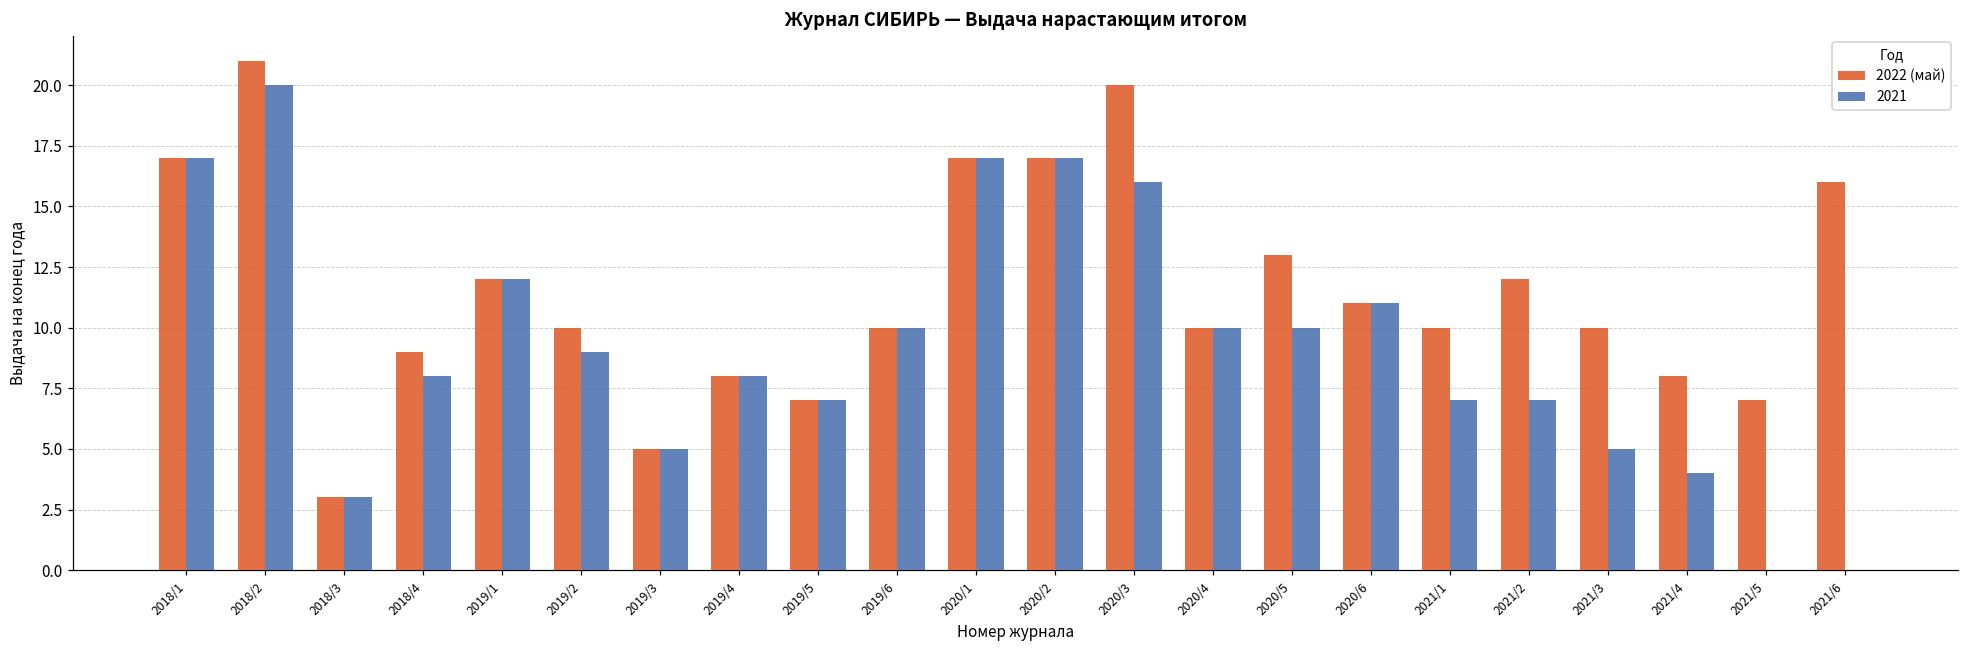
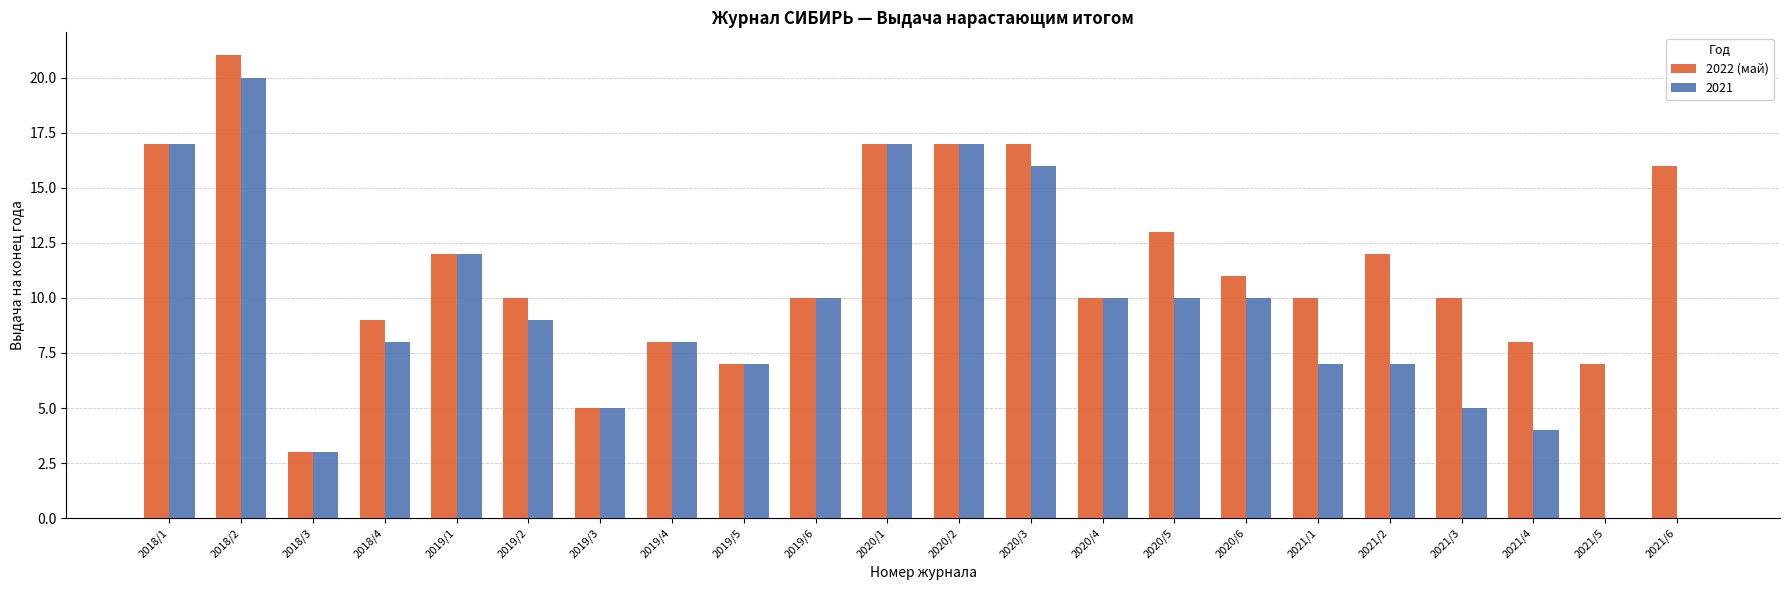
2022 (май), 2020/3: 20 -> 17
2021, 2020/6: 11 -> 10
